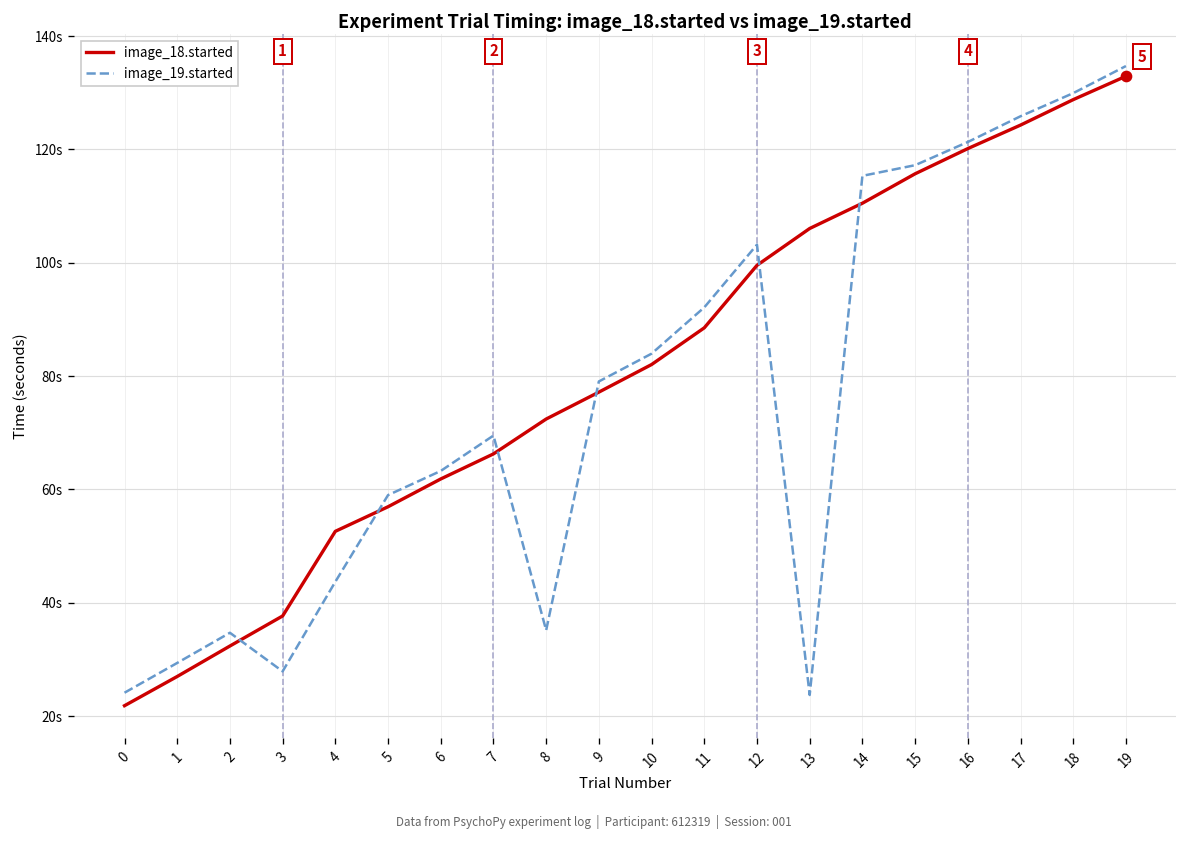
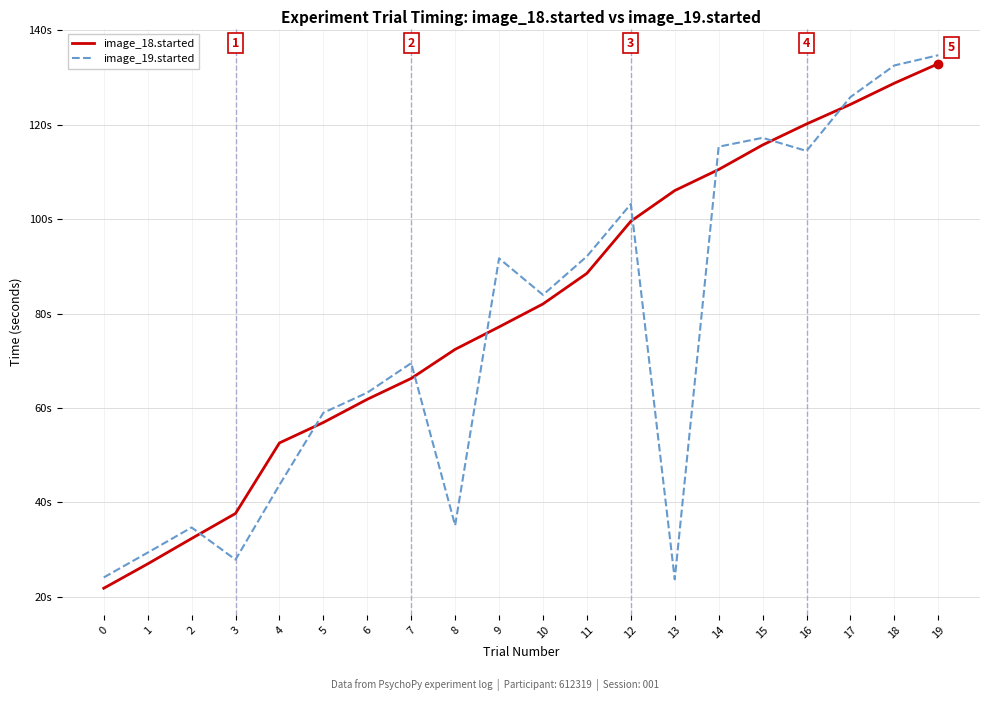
image_19.started, 9: 79s -> 92s
image_19.started, 16: 121s -> 114s
image_19.started, 18: 130s -> 133s
